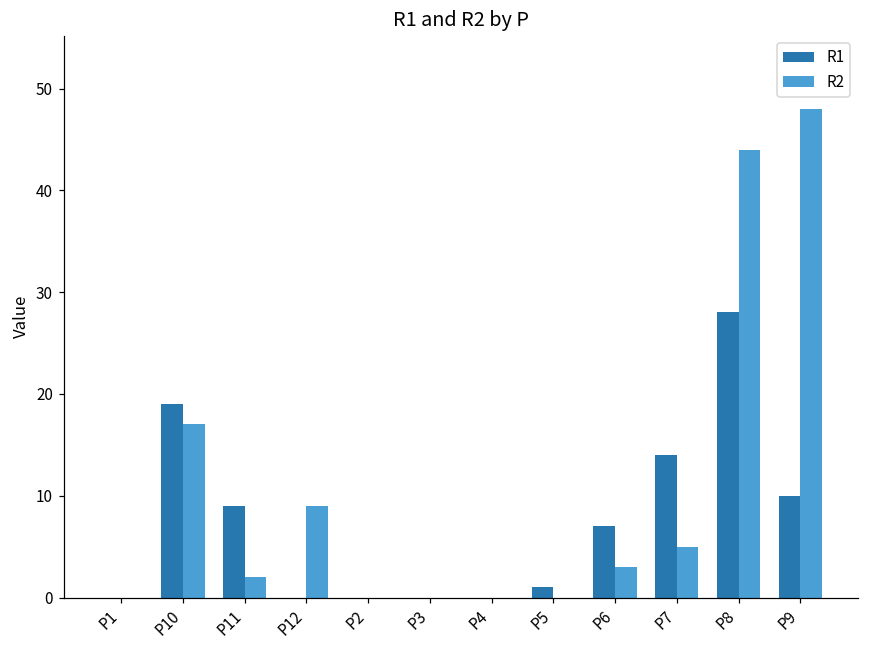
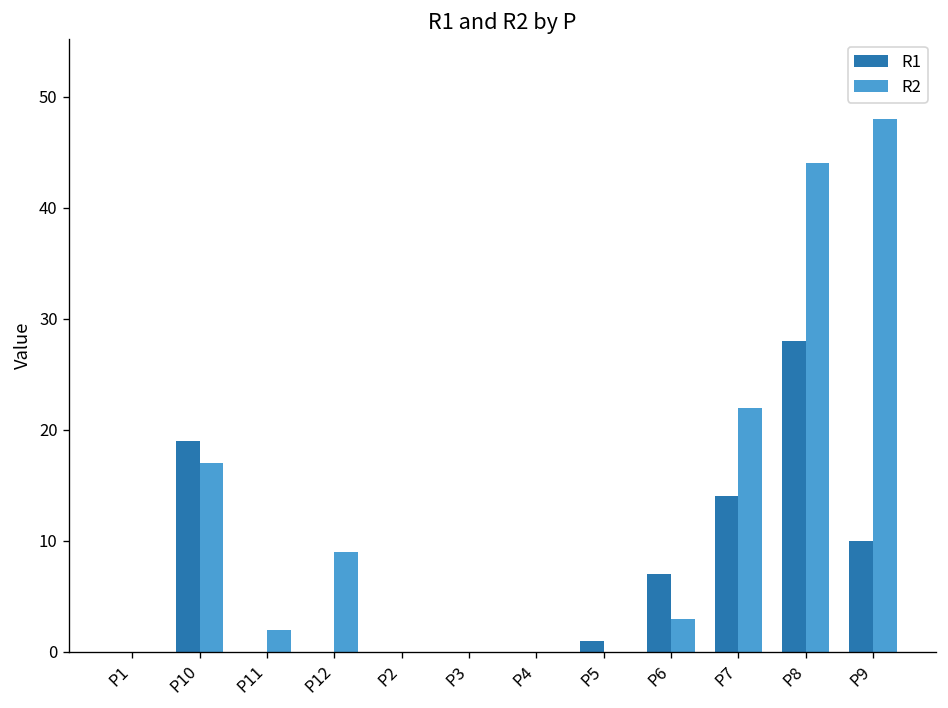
R1, P11: 9 -> 0
R2, P7: 5 -> 22
